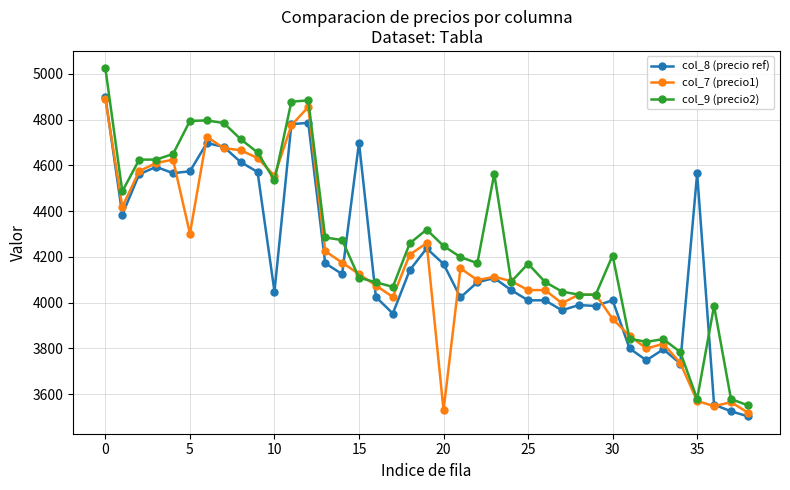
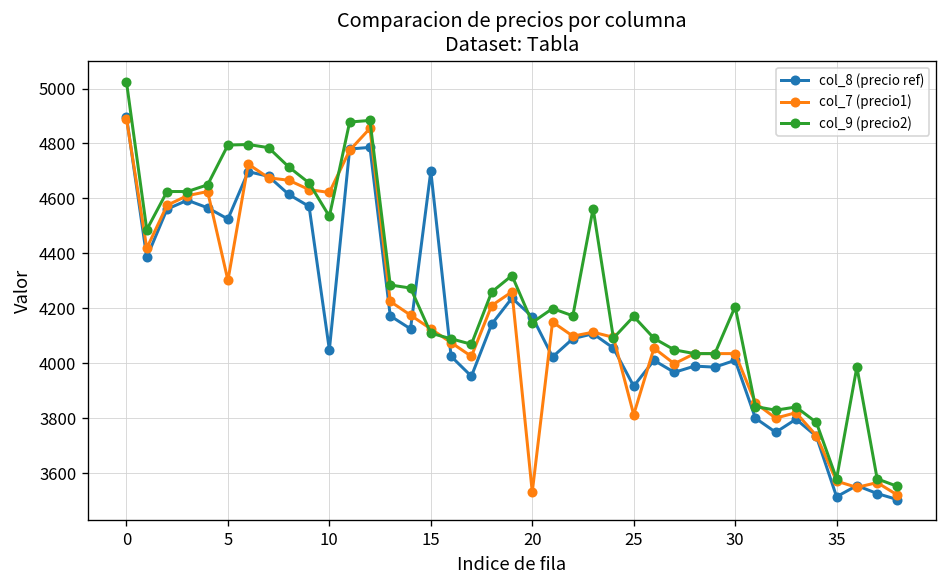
col_8 (precio ref), 5: 4570 -> 4530
col_7 (precio1), 10: 4550 -> 4620
col_9 (precio2), 20: 4250 -> 4150
col_8 (precio ref), 25: 4010 -> 3920
col_7 (precio1), 25: 4060 -> 3810
col_7 (precio1), 30: 3930 -> 4040
col_8 (precio ref), 35: 4570 -> 3510
